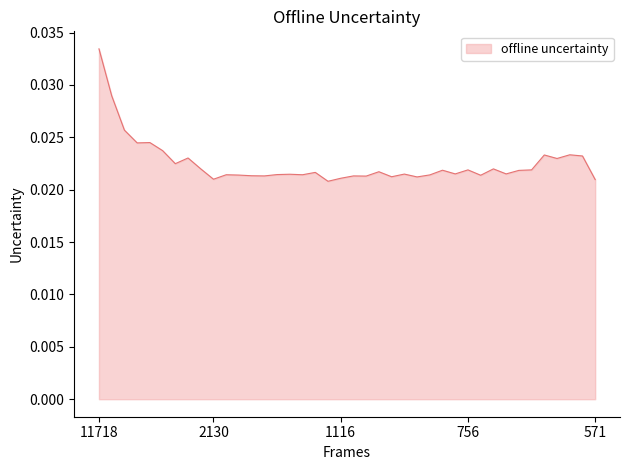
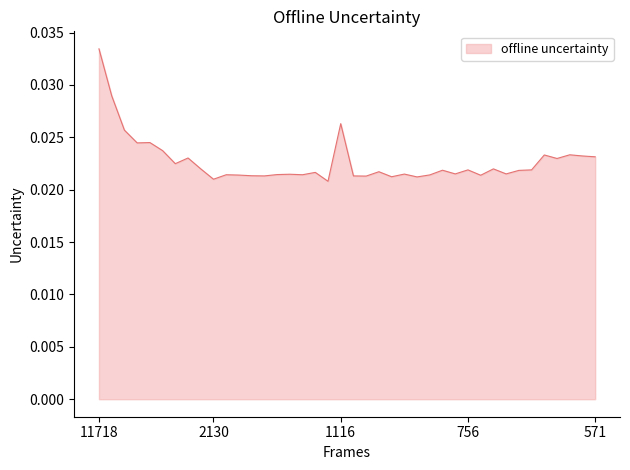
1116: 0.0211 -> 0.0263
571: 0.0210 -> 0.0231
